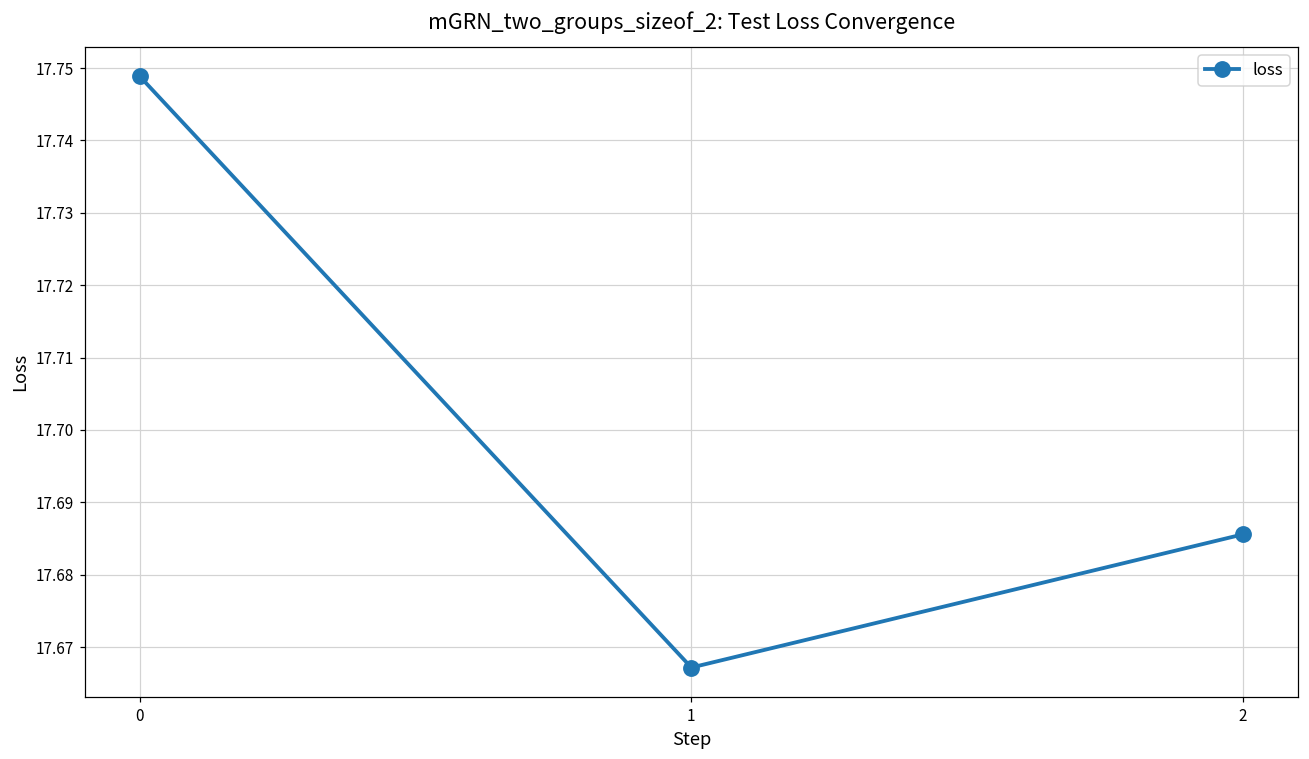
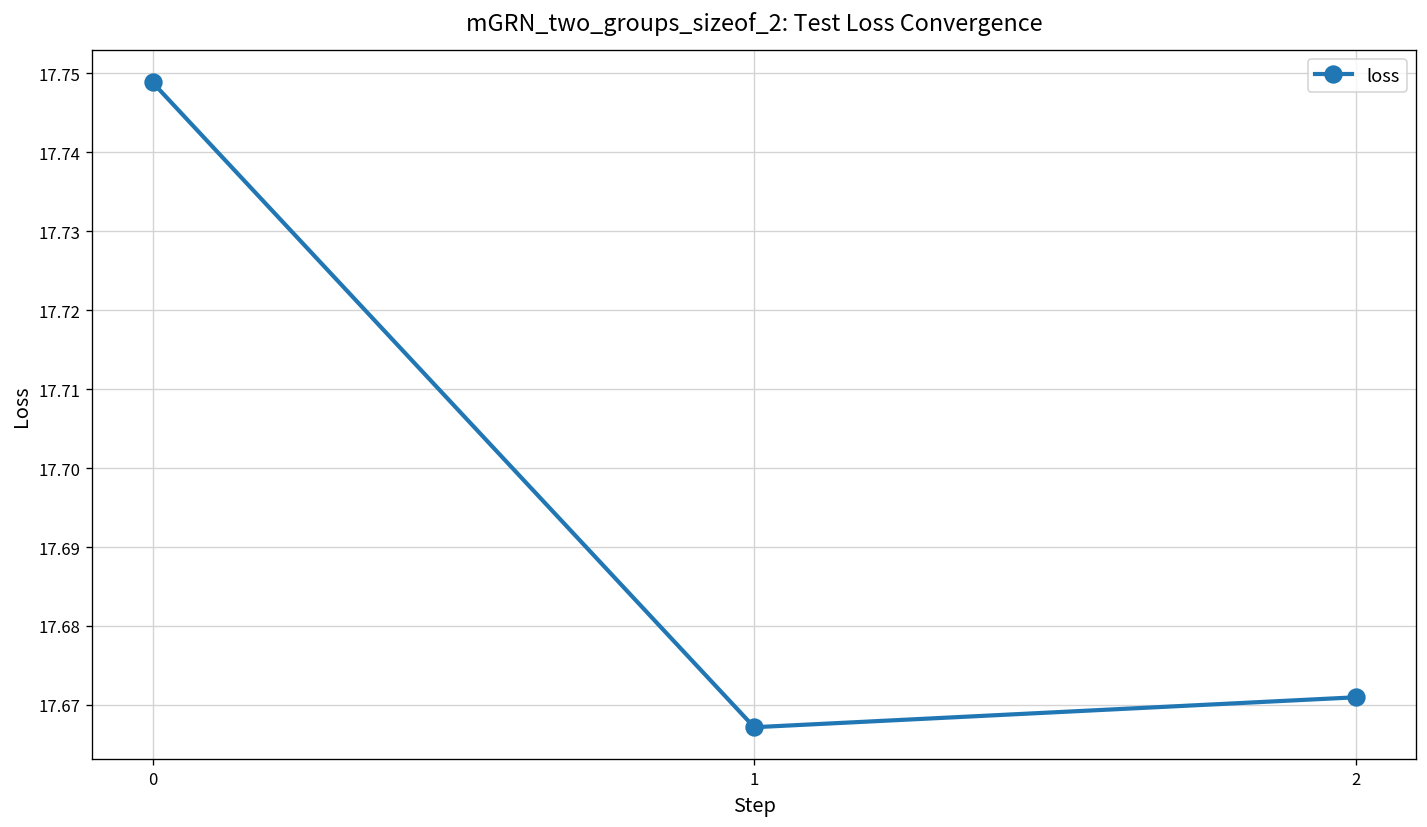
2: 17.686 -> 17.671
